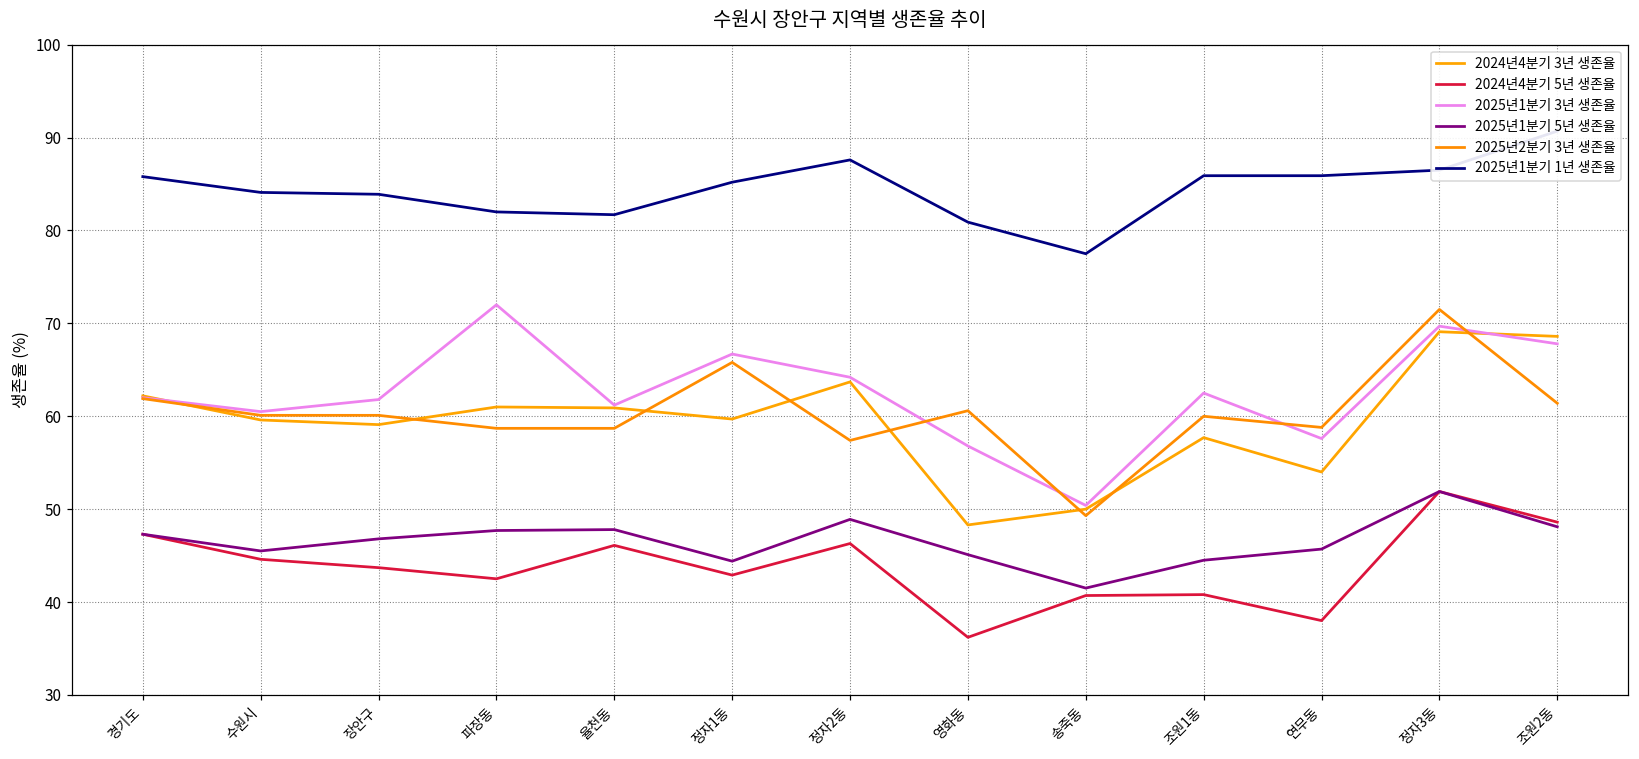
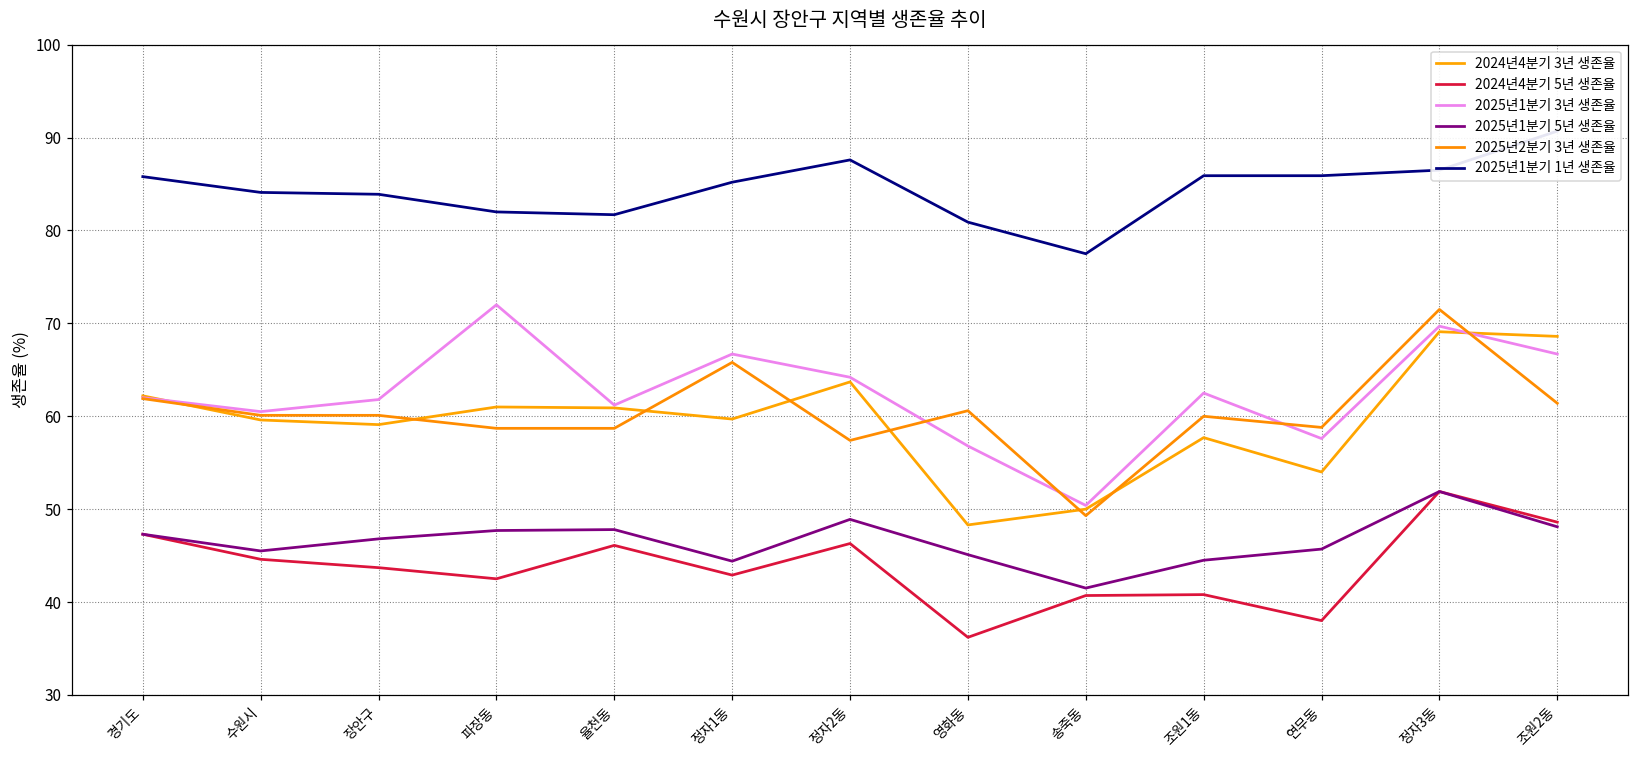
2025년1분기 3년 생존율, 조원2동: 68 -> 67
